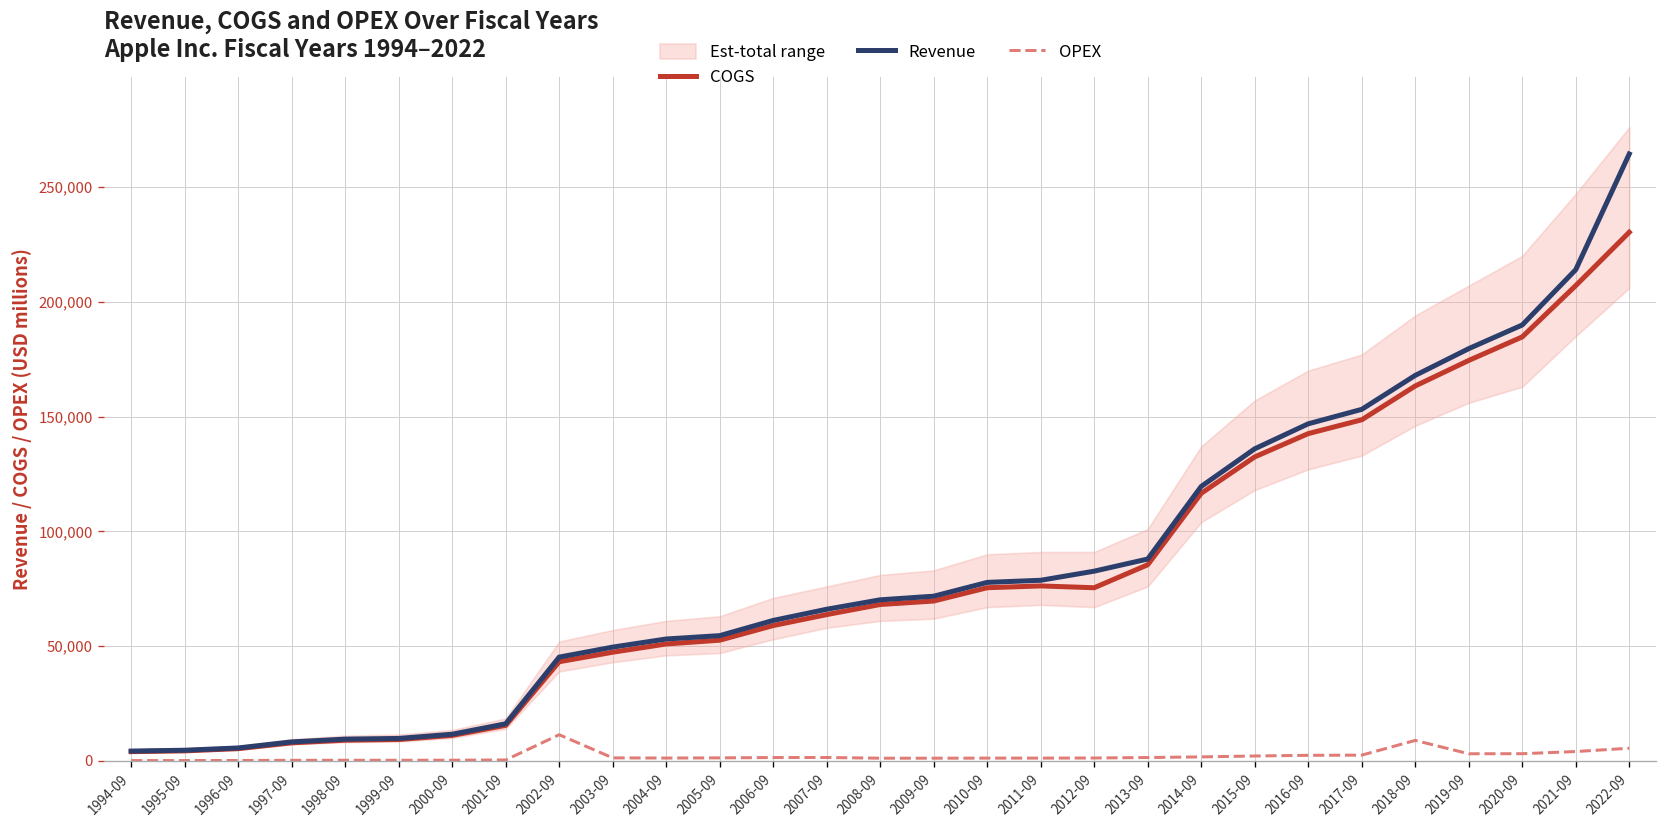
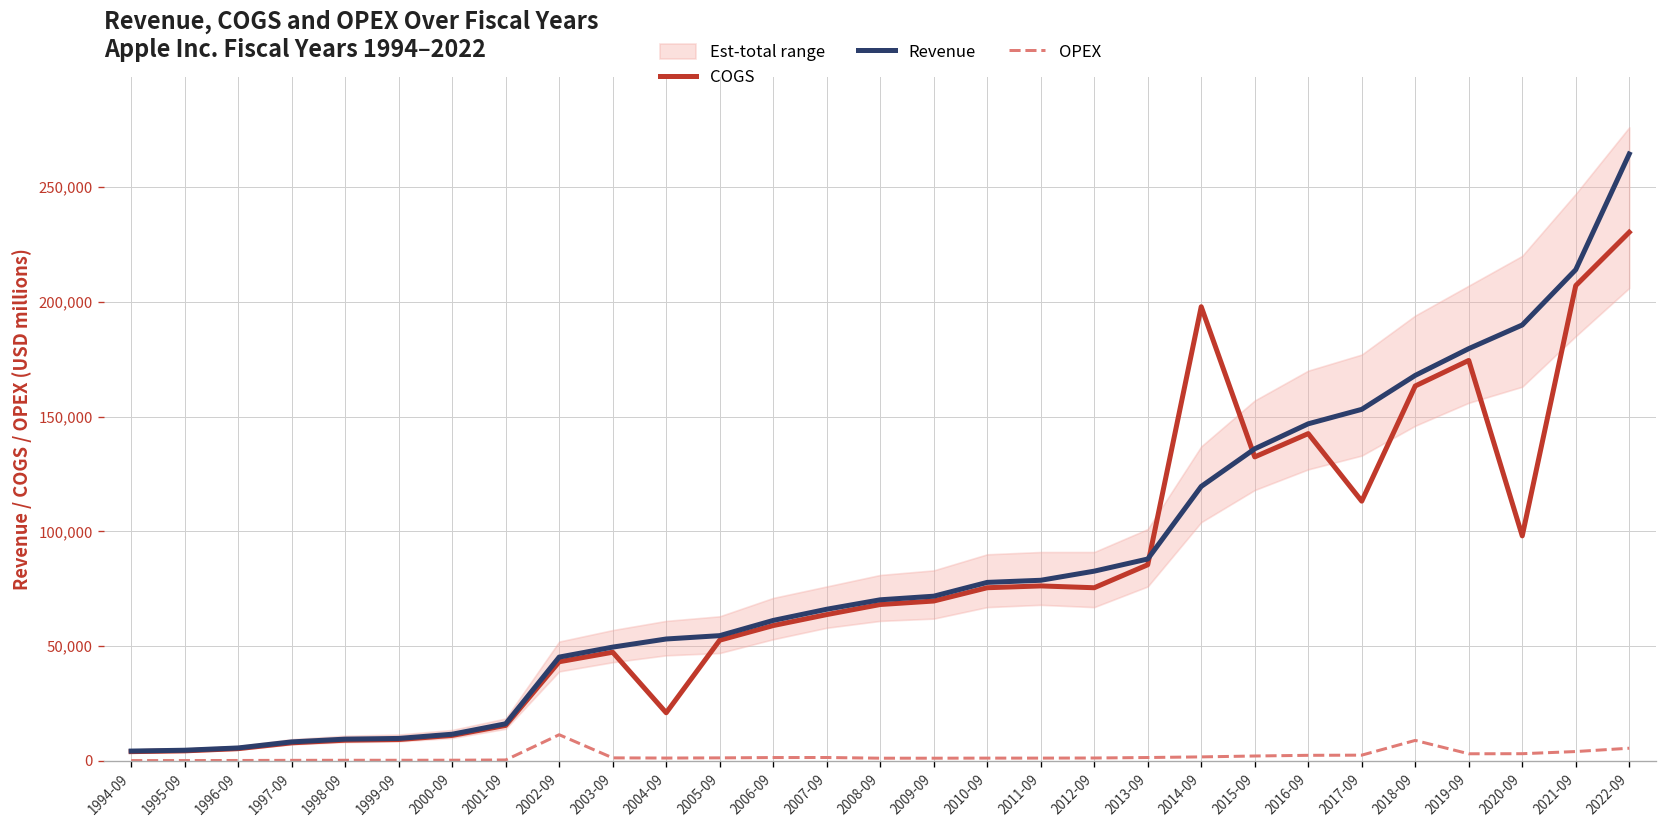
COGS, 2004-09: 51,000 -> 21,000
COGS, 2014-09: 117,000 -> 198,000
COGS, 2017-09: 149,000 -> 113,000
COGS, 2020-09: 185,000 -> 98,000
